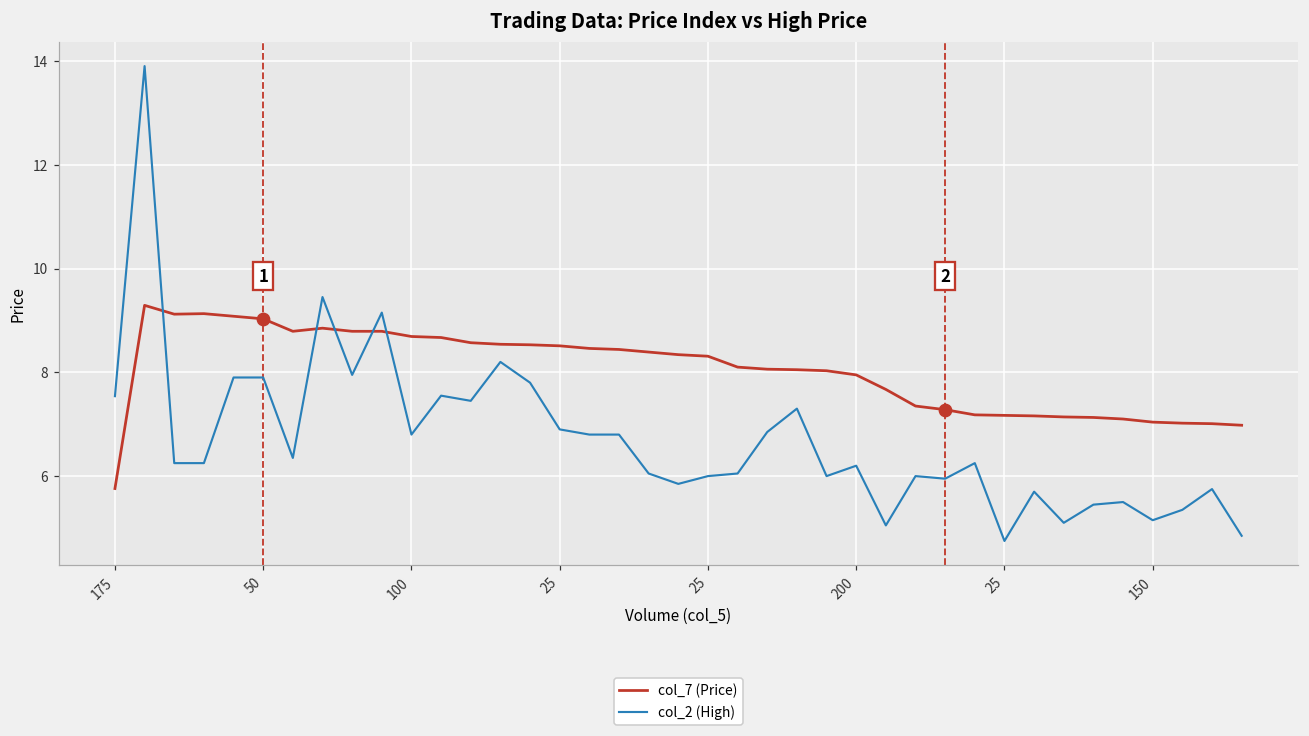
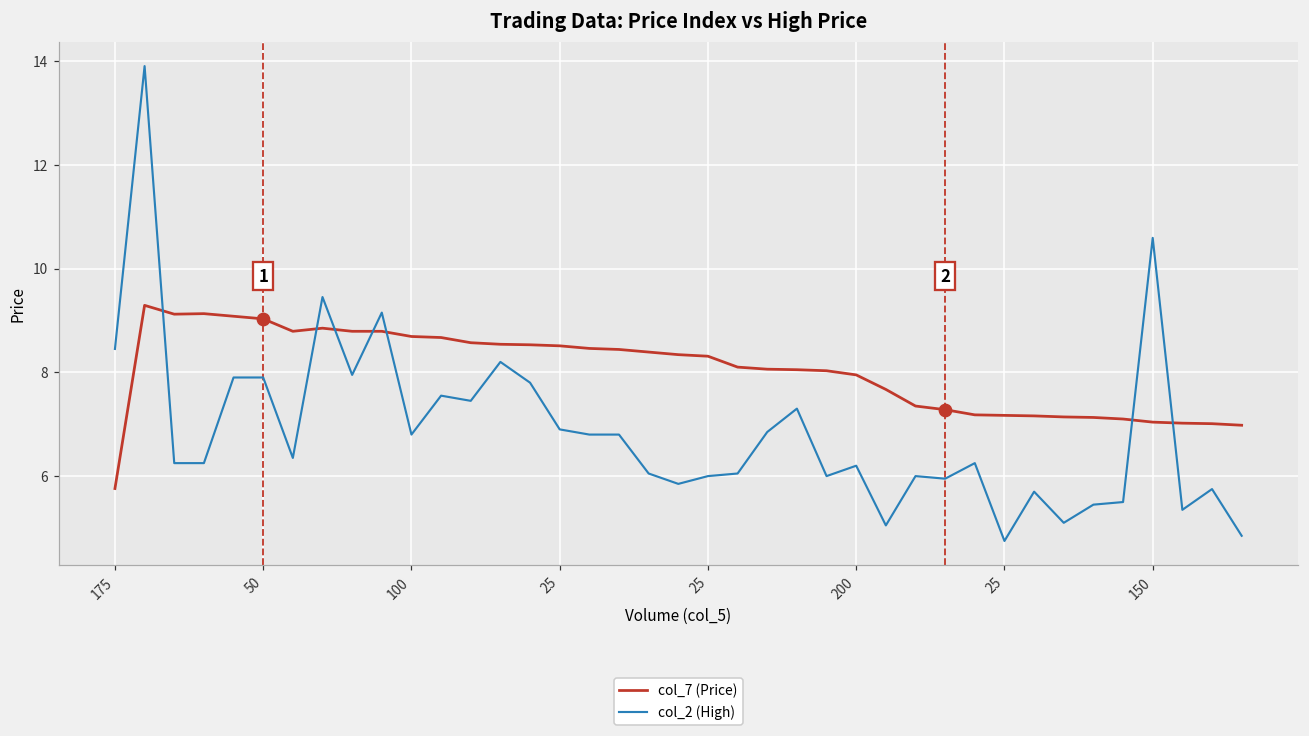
col_2 (High), 175: 7.5 -> 8.5
col_2 (High), 150: 5.2 -> 10.6
